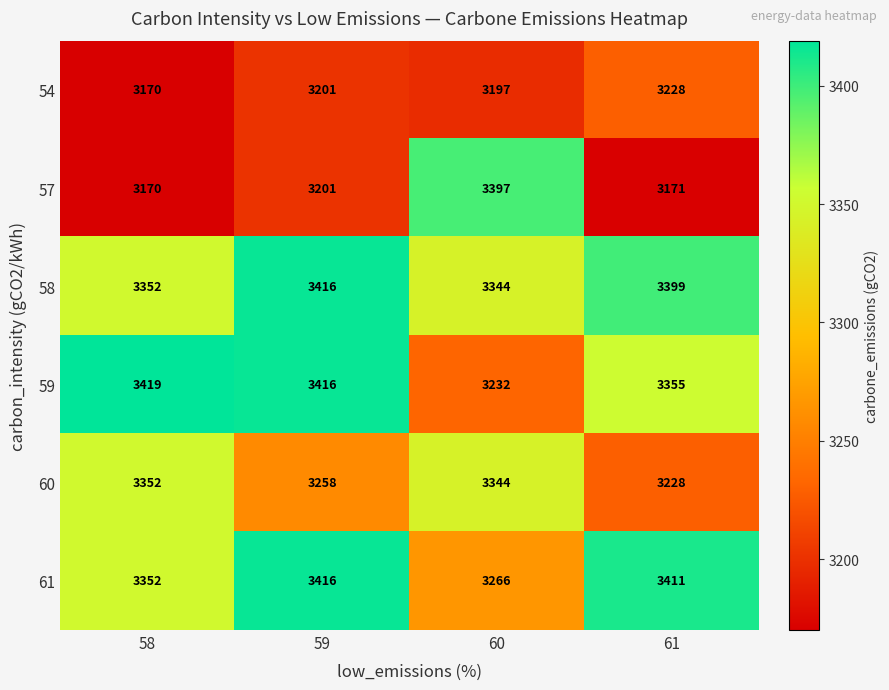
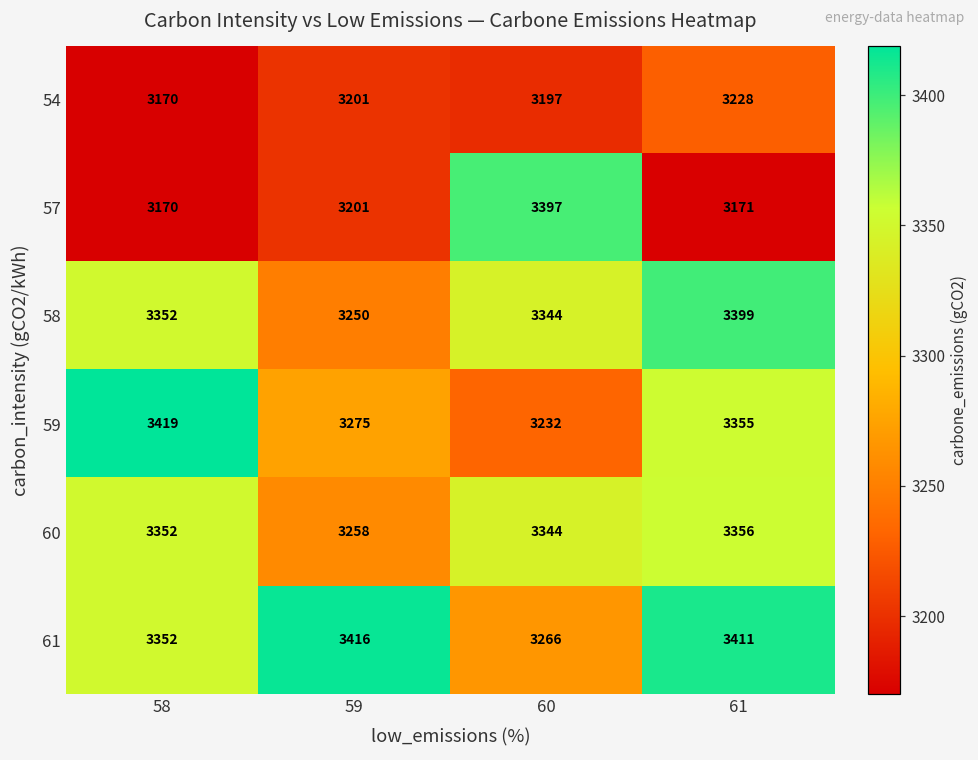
58, 59: 3416 -> 3250
59, 59: 3416 -> 3275
60, 61: 3228 -> 3356
